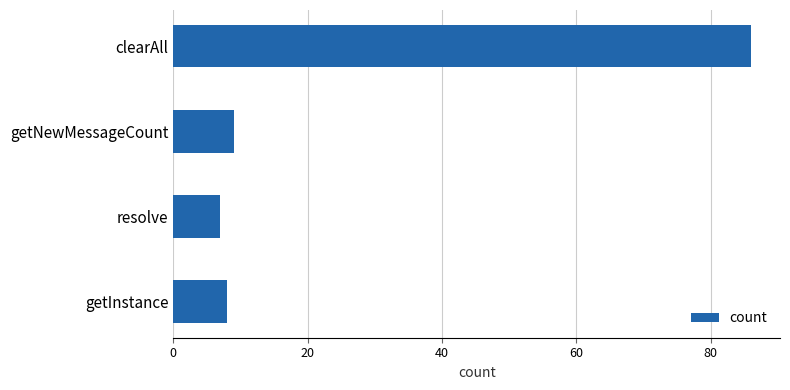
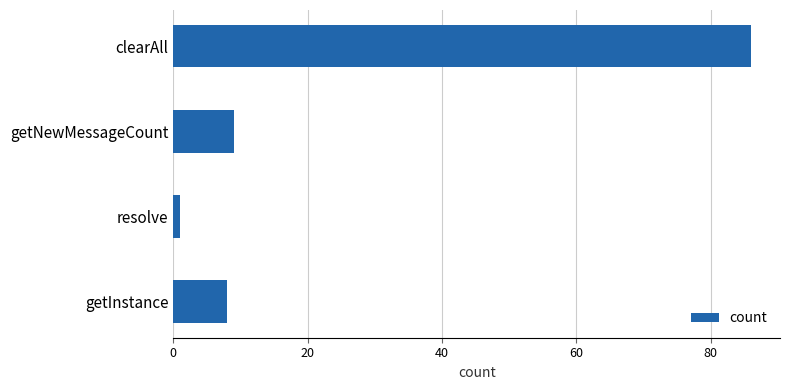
resolve: 7 -> 1
